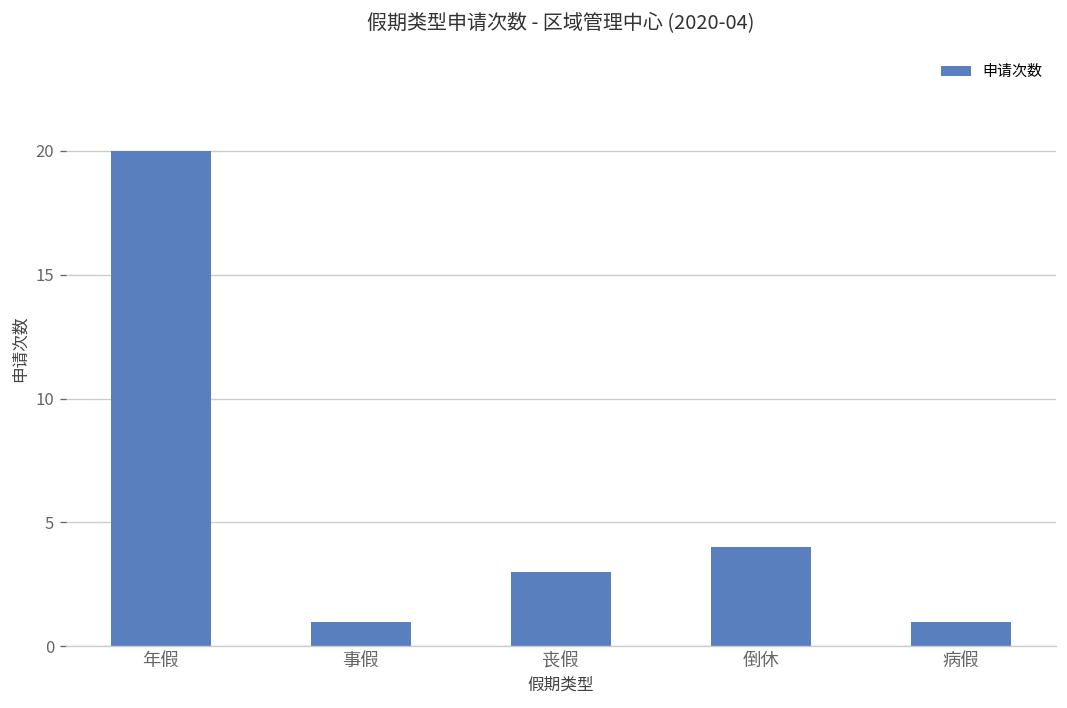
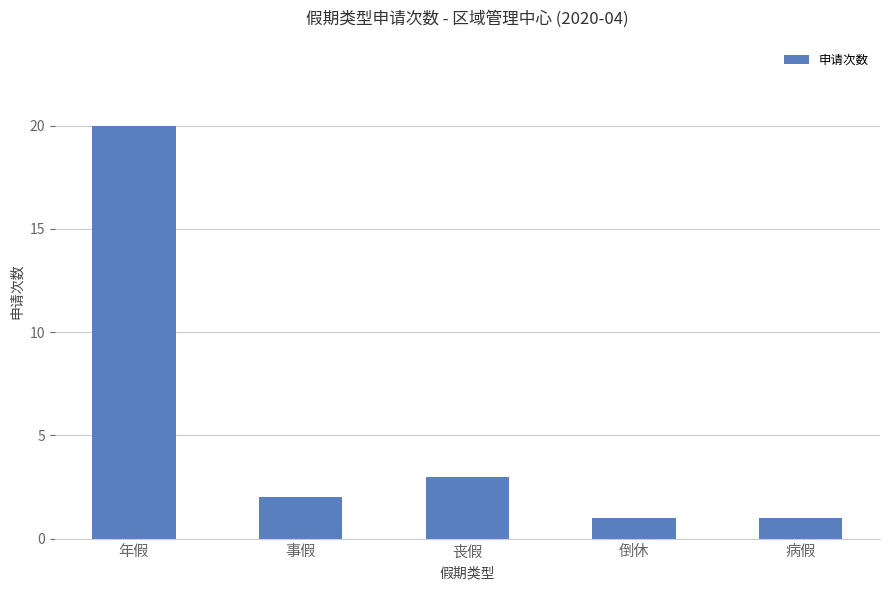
事假: 1 -> 2
倒休: 4 -> 1
